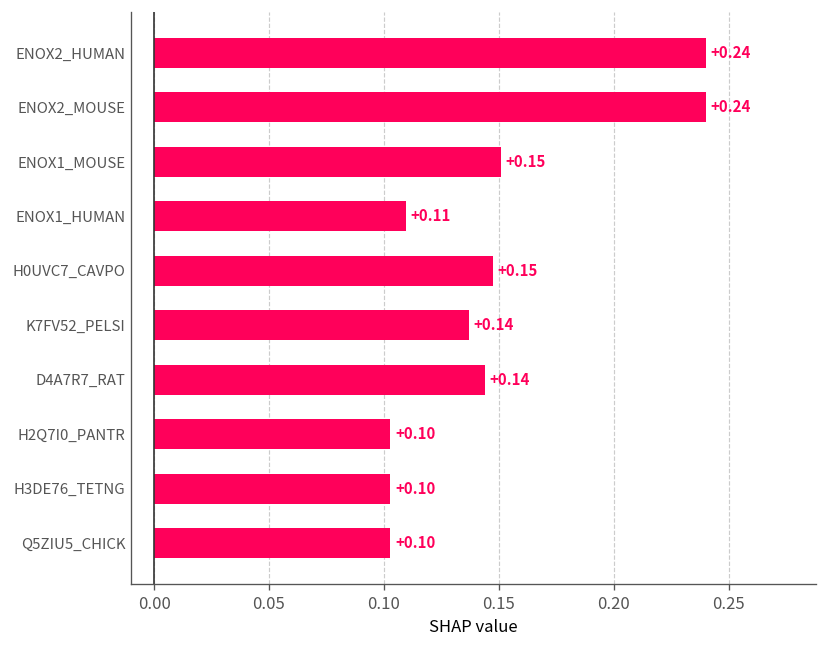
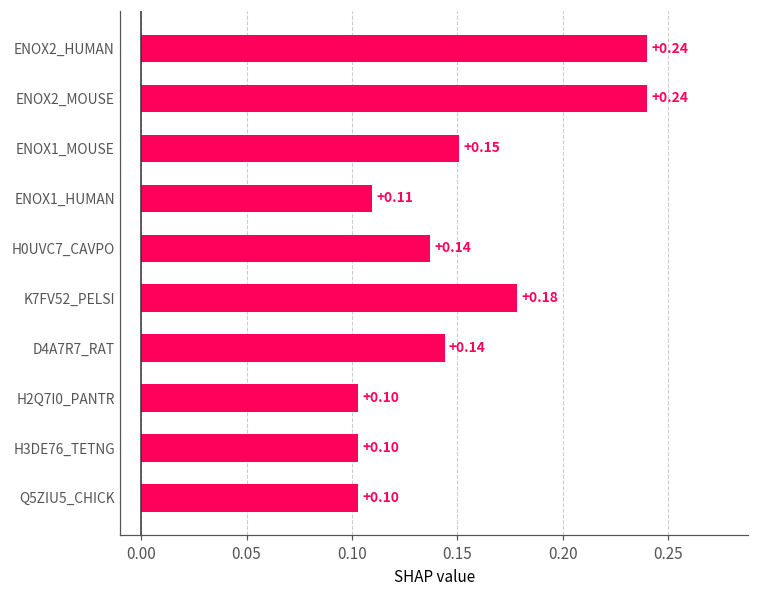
H0UVC7_CAVPO: +0.15 -> +0.14
K7FV52_PELSI: +0.14 -> +0.18
